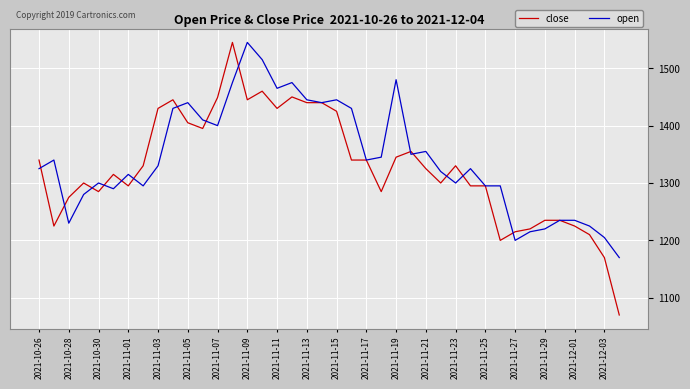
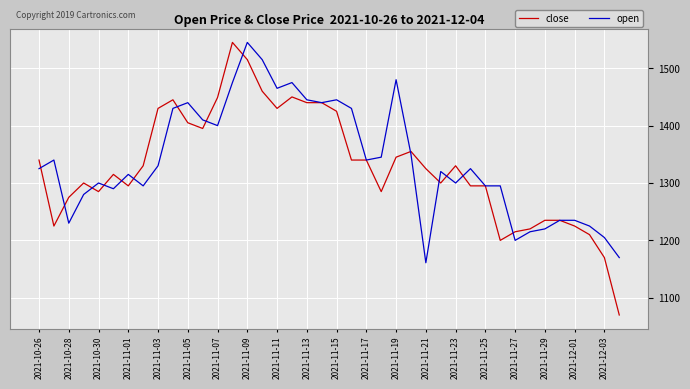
close, 2021-11-09: 1450 -> 1520
open, 2021-11-21: 1360 -> 1160
